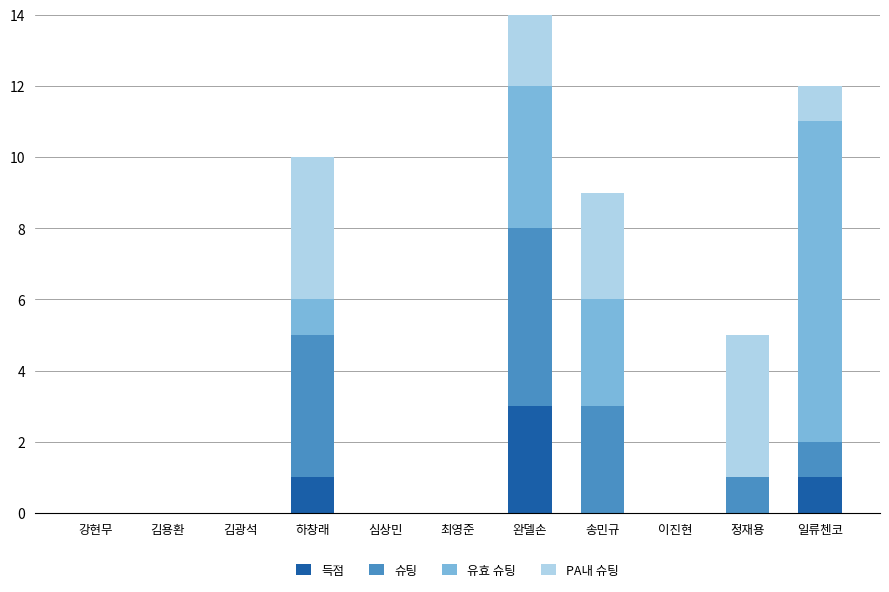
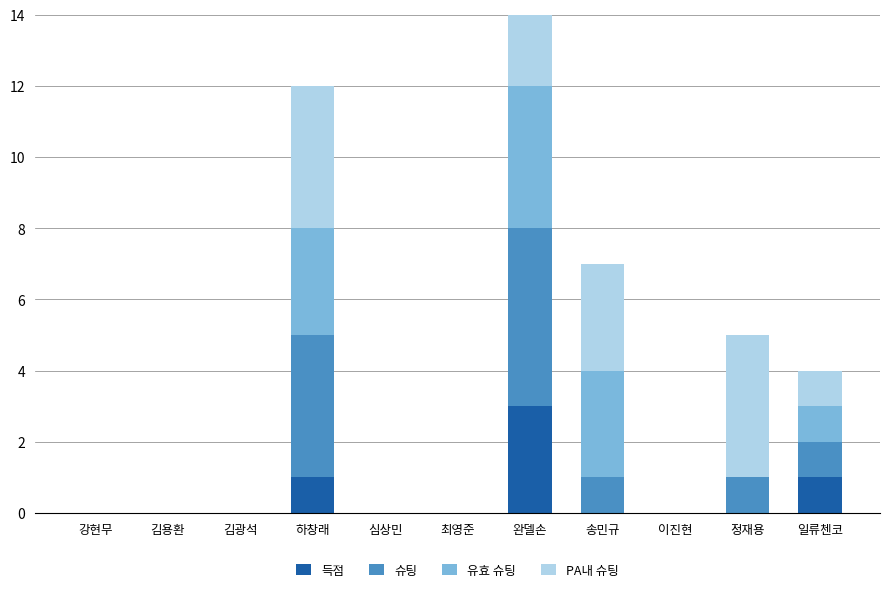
유효 슈팅, 하창래: 1 -> 3
슈팅, 송민규: 3 -> 1
유효 슈팅, 일류첸코: 9 -> 1
